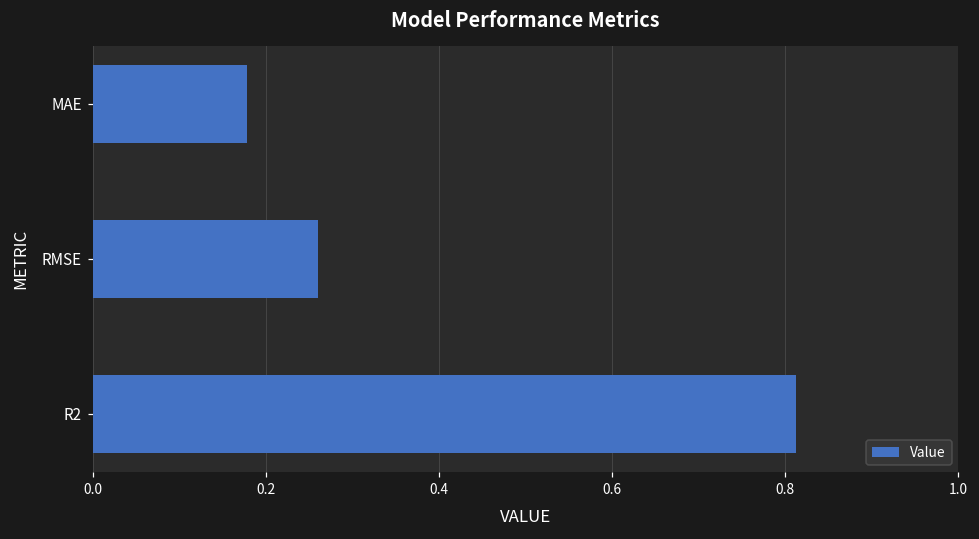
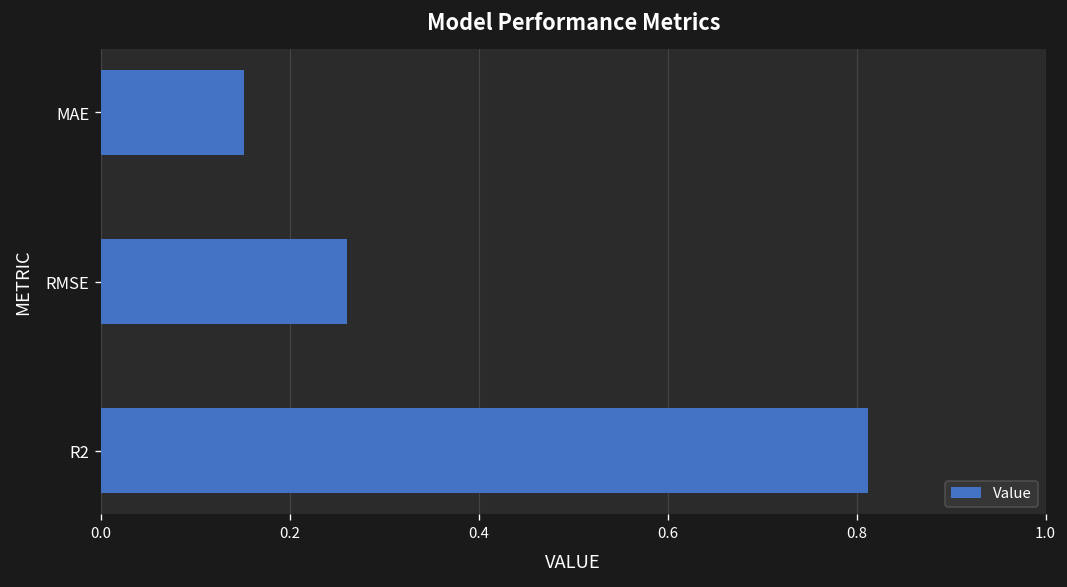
MAE: 0.18 -> 0.15
